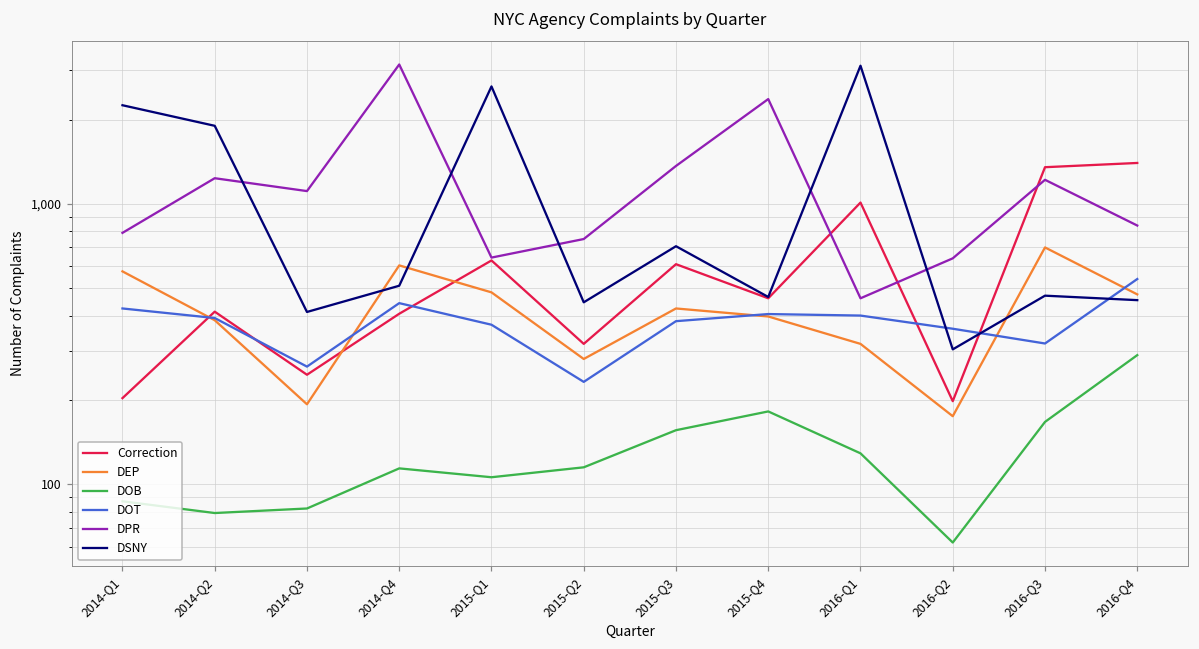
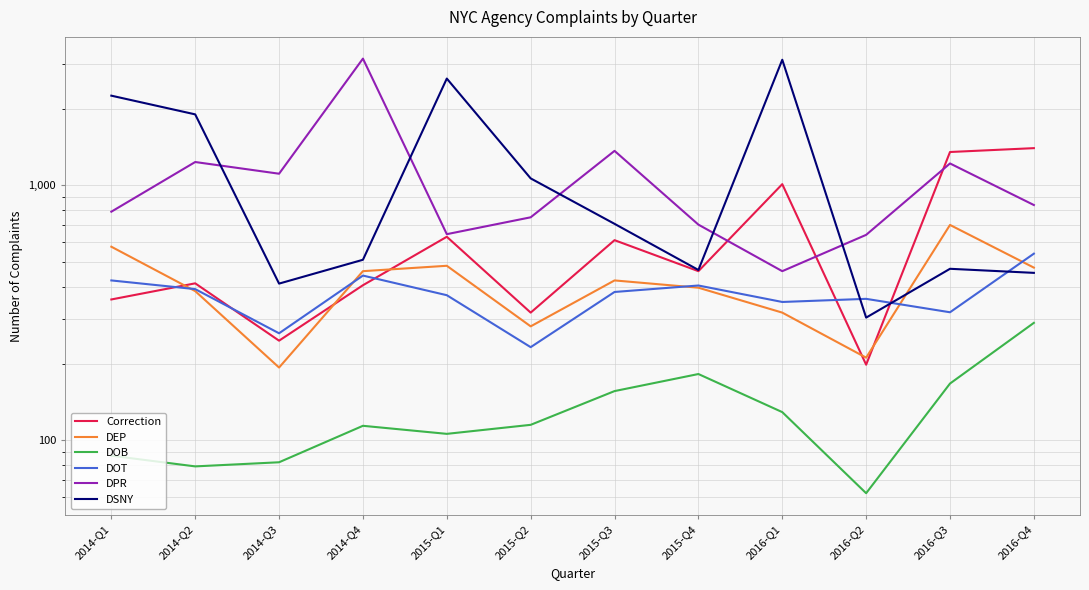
Correction, 2014-Q1: 200 -> 360
DEP, 2014-Q4: 600 -> 460
DSNY, 2015-Q2: 450 -> 1,070
DPR, 2015-Q4: 2,400 -> 700
DOT, 2016-Q1: 400 -> 350
DEP, 2016-Q2: 180 -> 210
